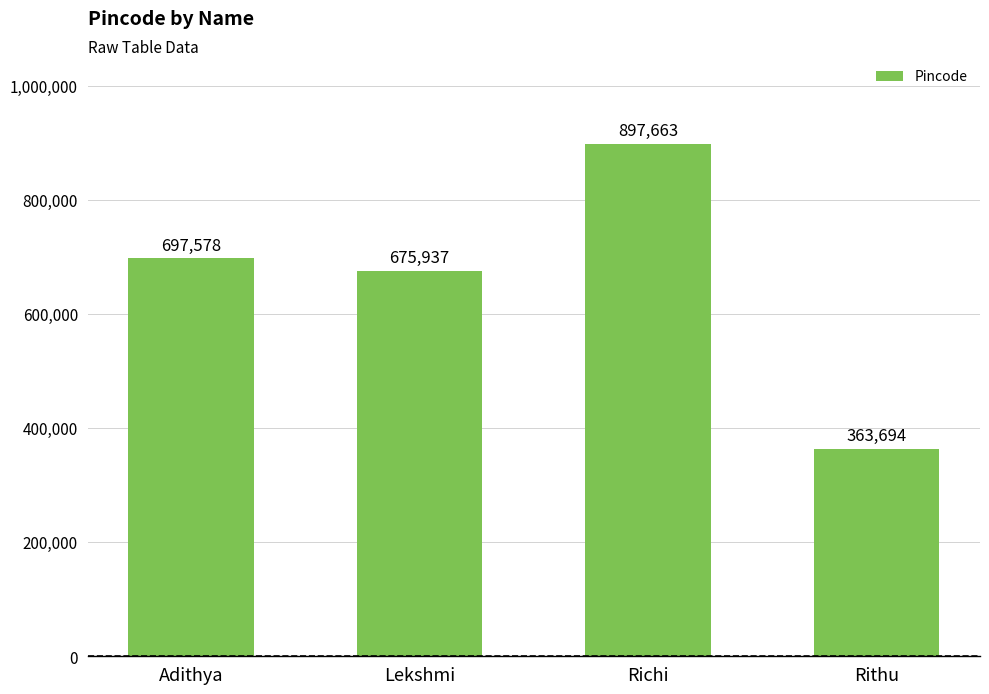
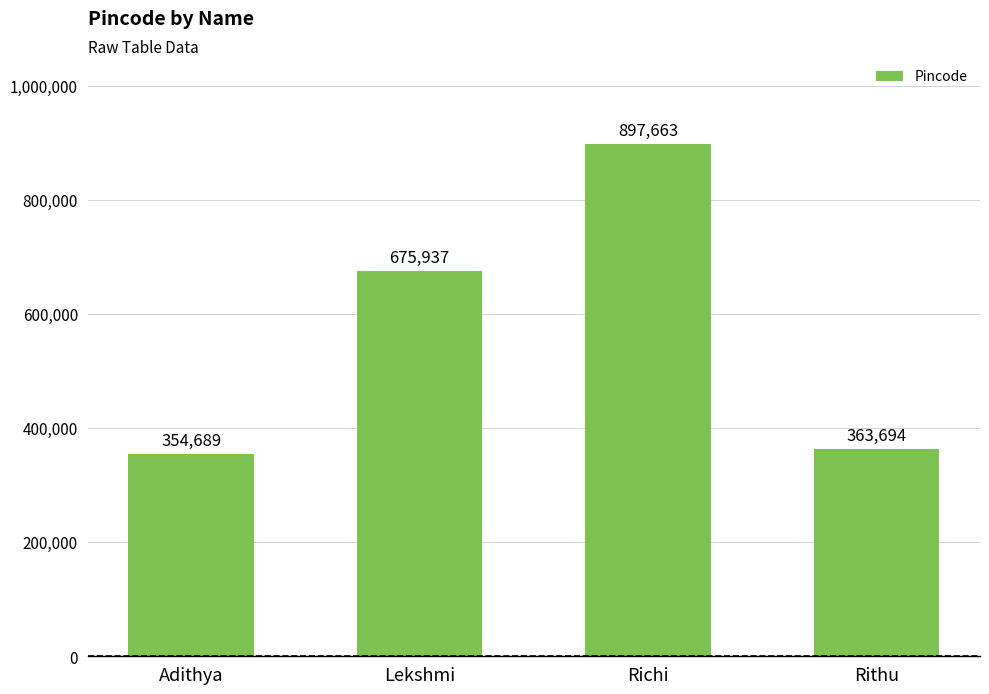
Adithya: 697,578 -> 354,689
